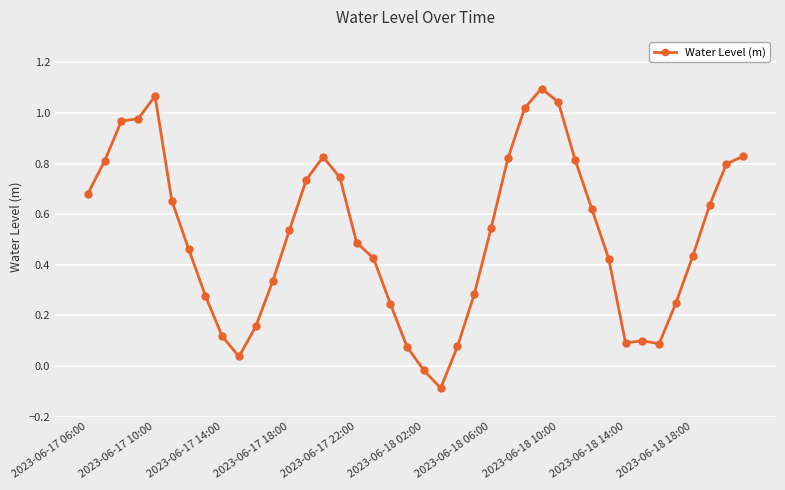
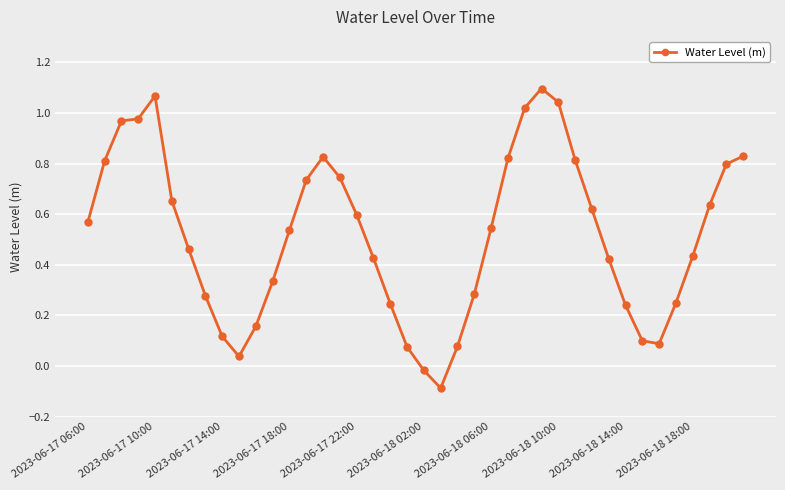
2023-06-17 06:00: 0.68 -> 0.57
2023-06-17 22:00: 0.49 -> 0.60
2023-06-18 14:00: 0.09 -> 0.24
